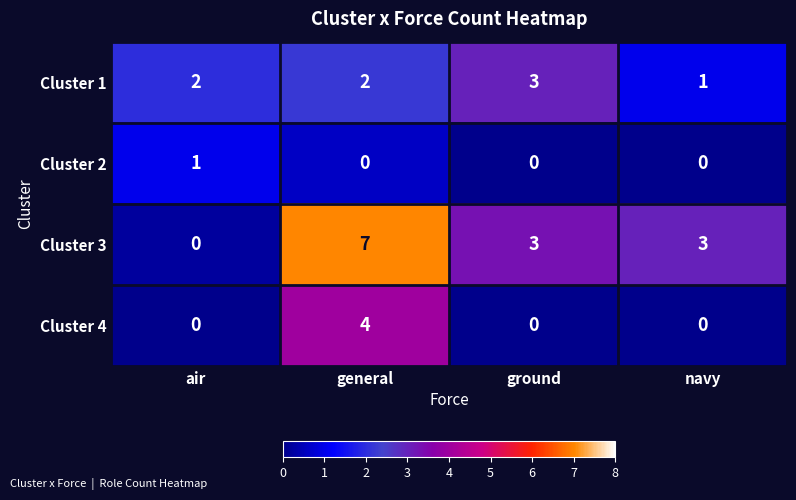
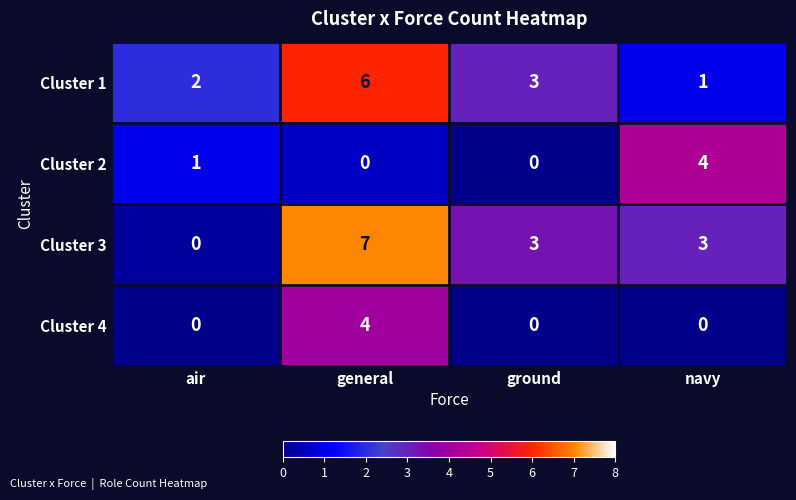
Cluster 1, general: 2 -> 6
Cluster 2, navy: 0 -> 4
